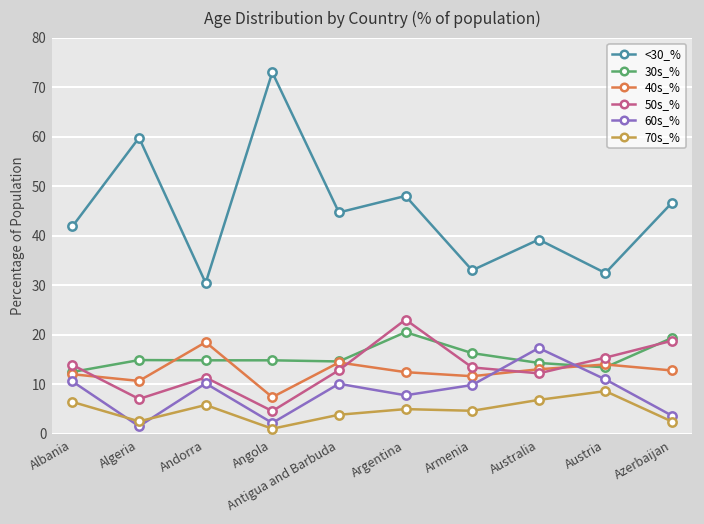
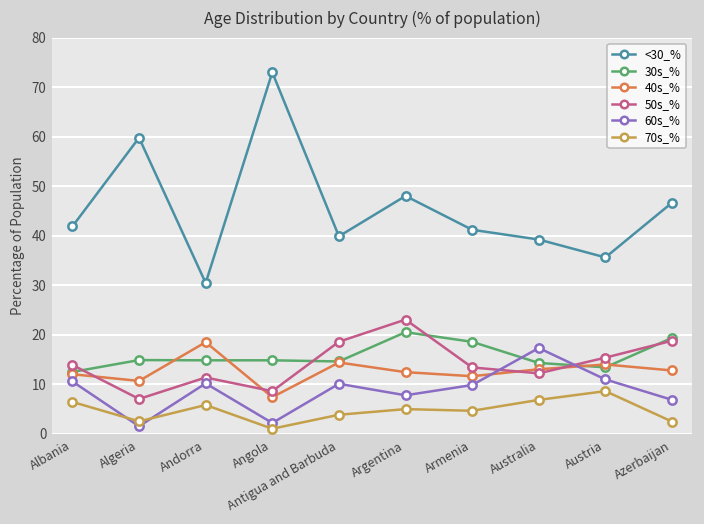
50s_%, Angola: 5 -> 9
<30_%, Antigua and Barbuda: 45 -> 40
50s_%, Antigua and Barbuda: 13 -> 19
<30_%, Armenia: 33 -> 41
30s_%, Armenia: 16 -> 19
<30_%, Austria: 32 -> 36
60s_%, Azerbaijan: 4 -> 7
